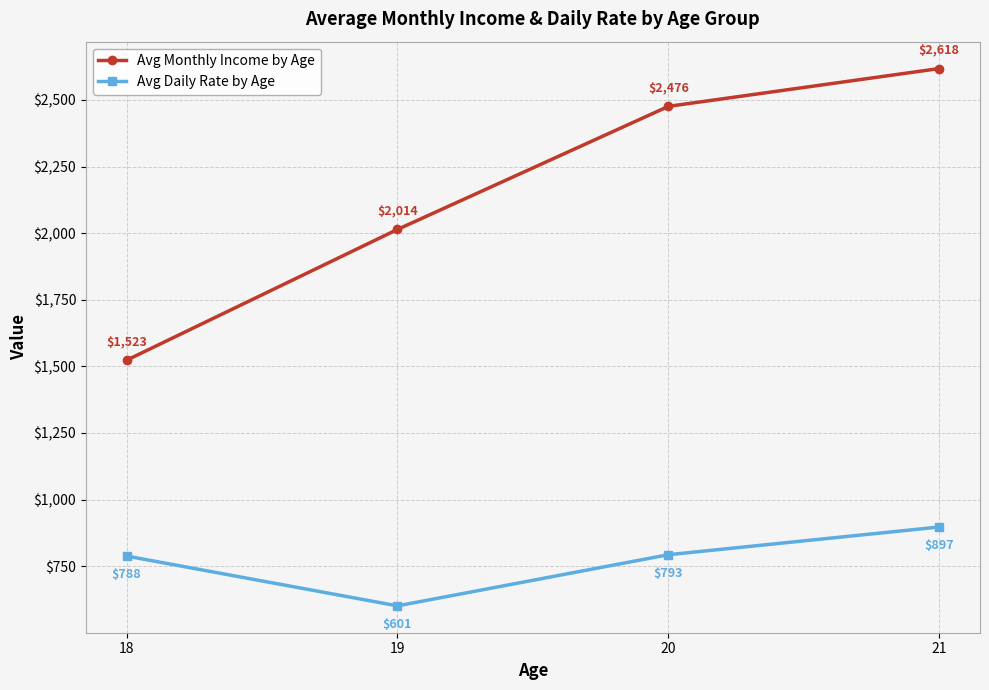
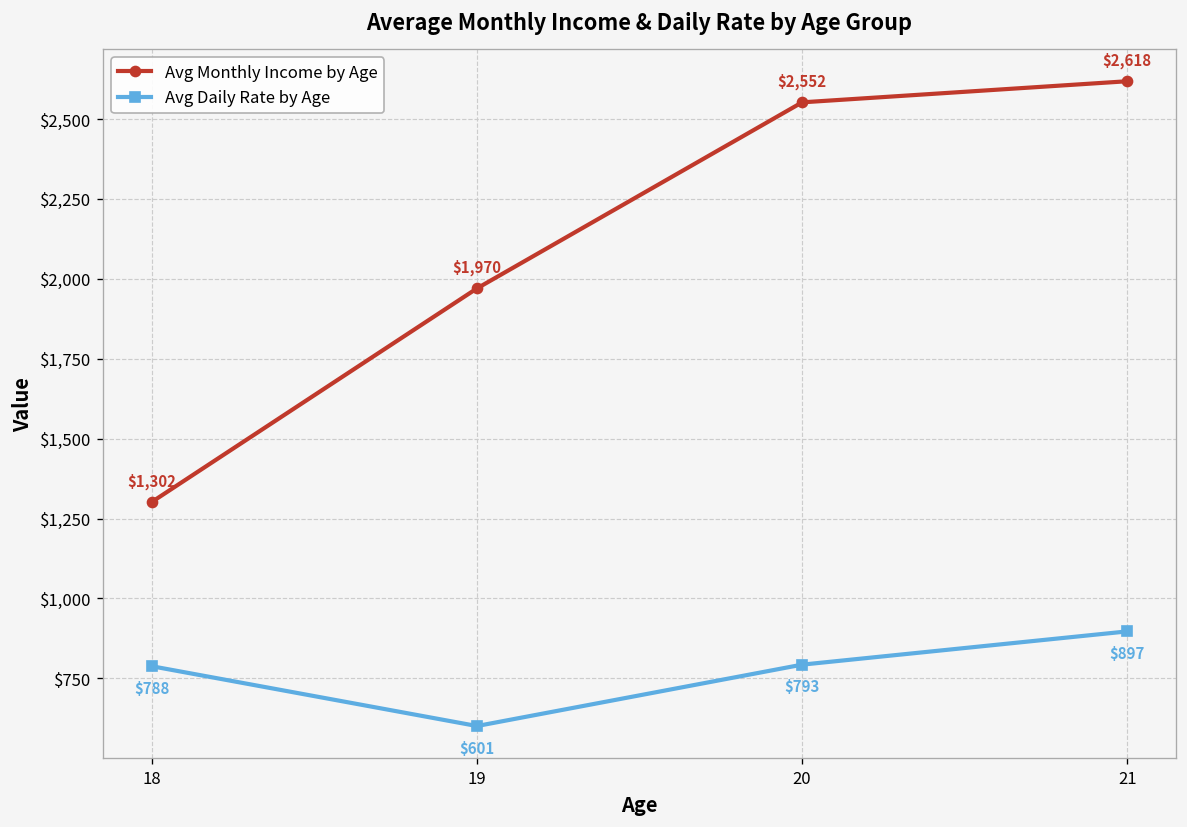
Avg Monthly Income by Age, 18: $1,523 -> $1,302
Avg Monthly Income by Age, 19: $2,014 -> $1,970
Avg Monthly Income by Age, 20: $2,476 -> $2,552
